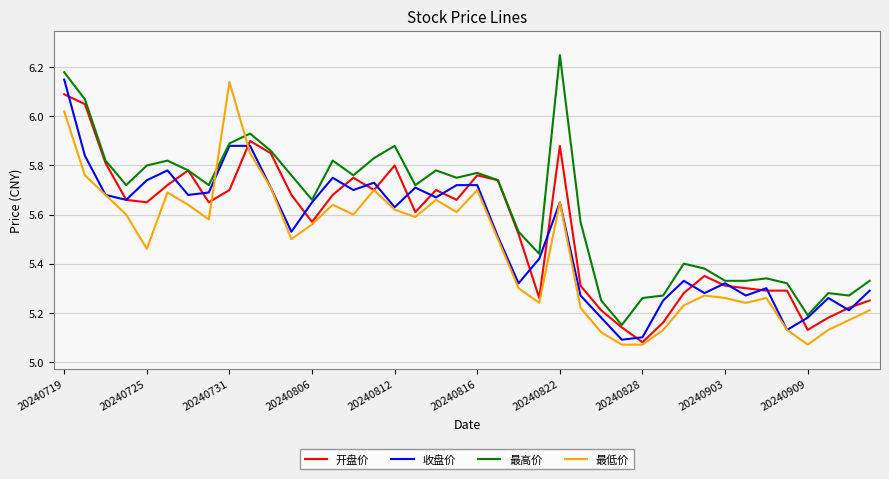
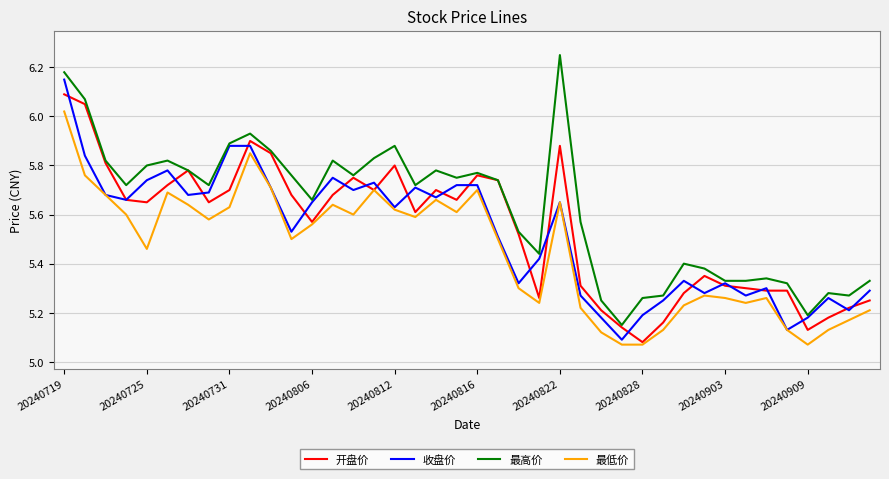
最低价, 20240731: 6.14 -> 5.63
收盘价, 20240828: 5.10 -> 5.19
